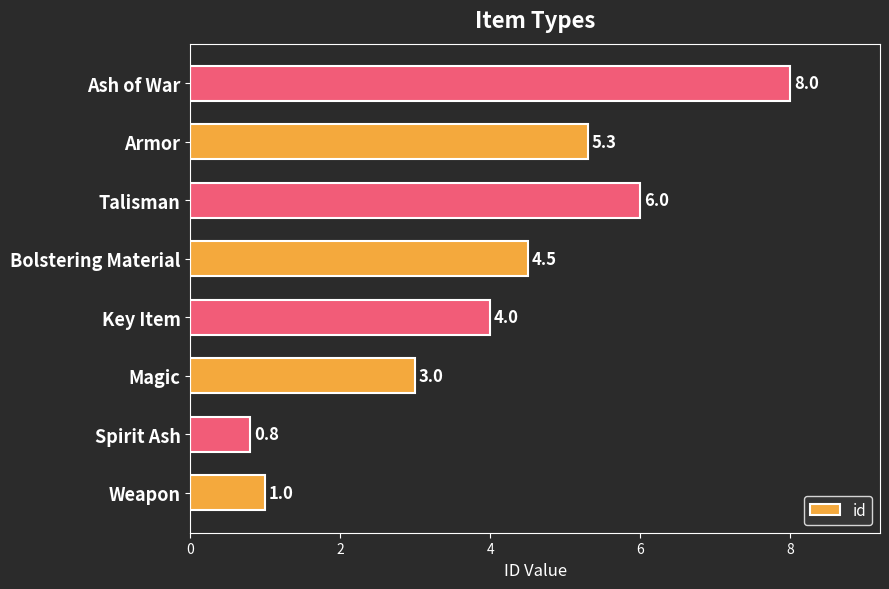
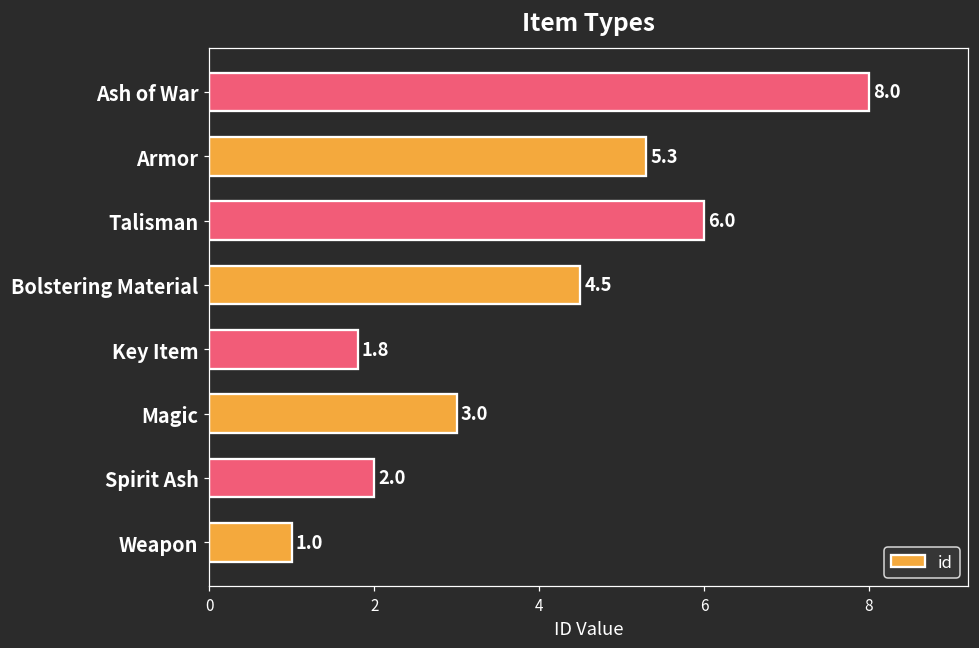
Key Item: 4.0 -> 1.8
Spirit Ash: 0.8 -> 2.0
